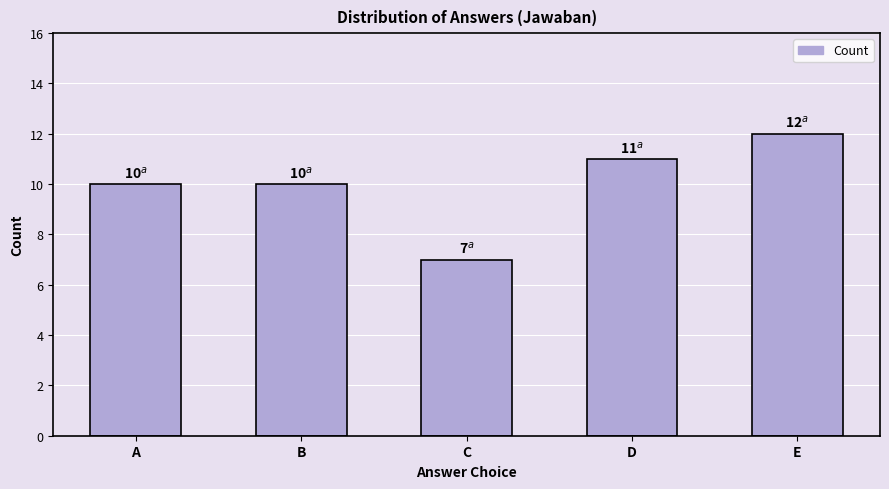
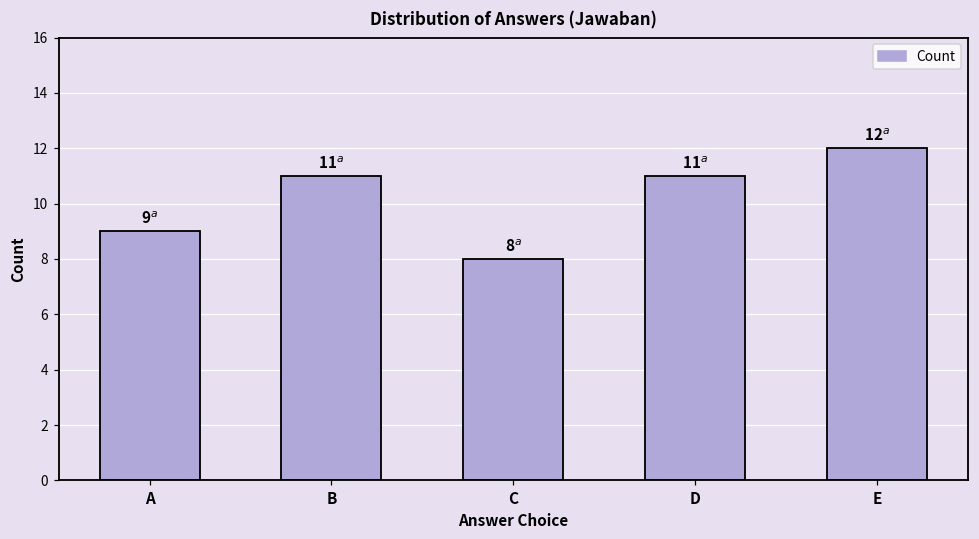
A: 10 -> 9
B: 10 -> 11
C: 7 -> 8
